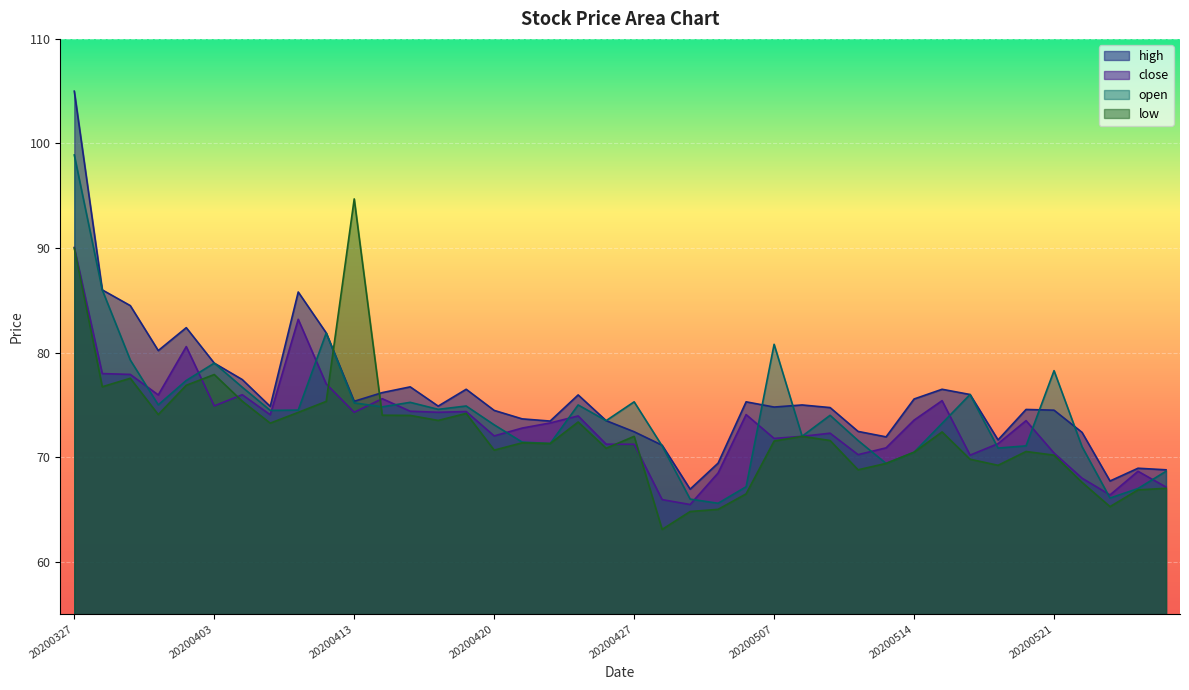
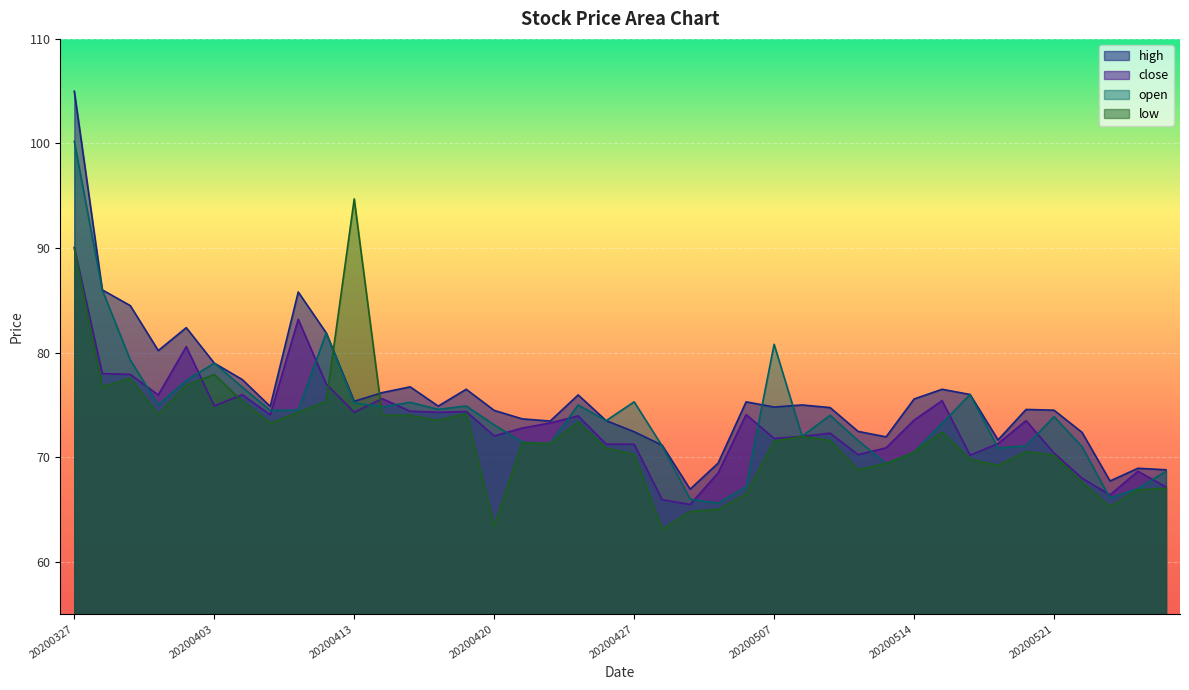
open, 20200327: 98.9 -> 100.2
low, 20200420: 70.7 -> 63.4
low, 20200427: 72.0 -> 70.3
open, 20200521: 78.3 -> 73.9
